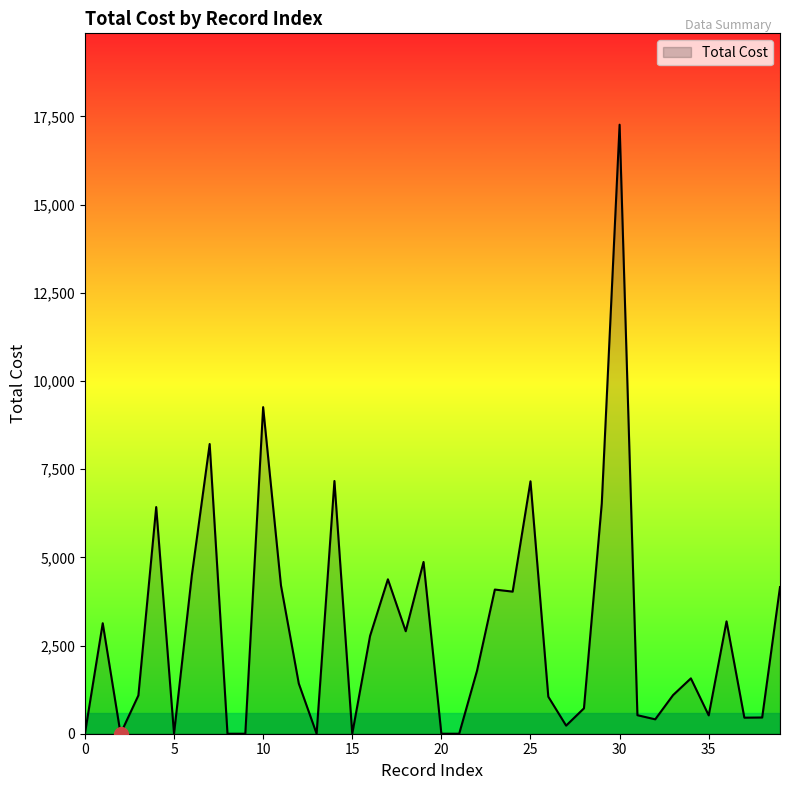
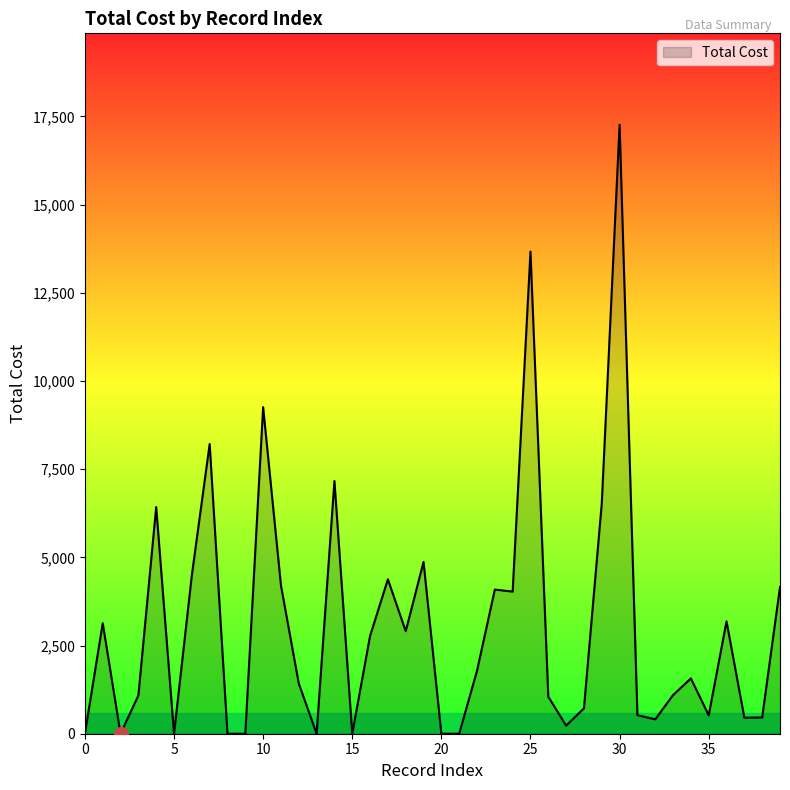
Total Cost, 25: 7,200 -> 13,700
